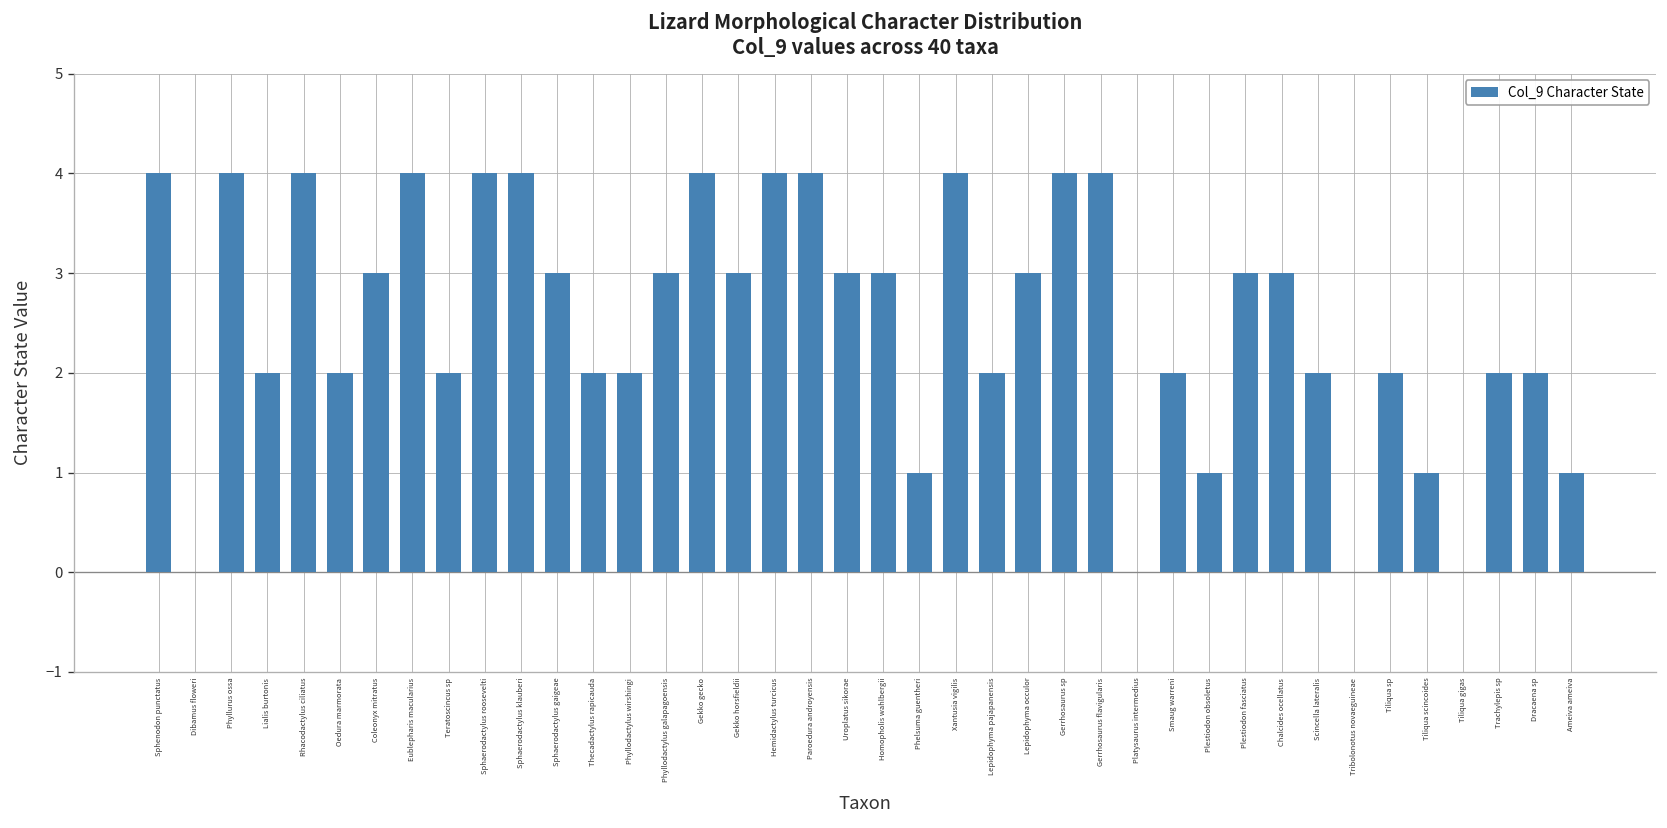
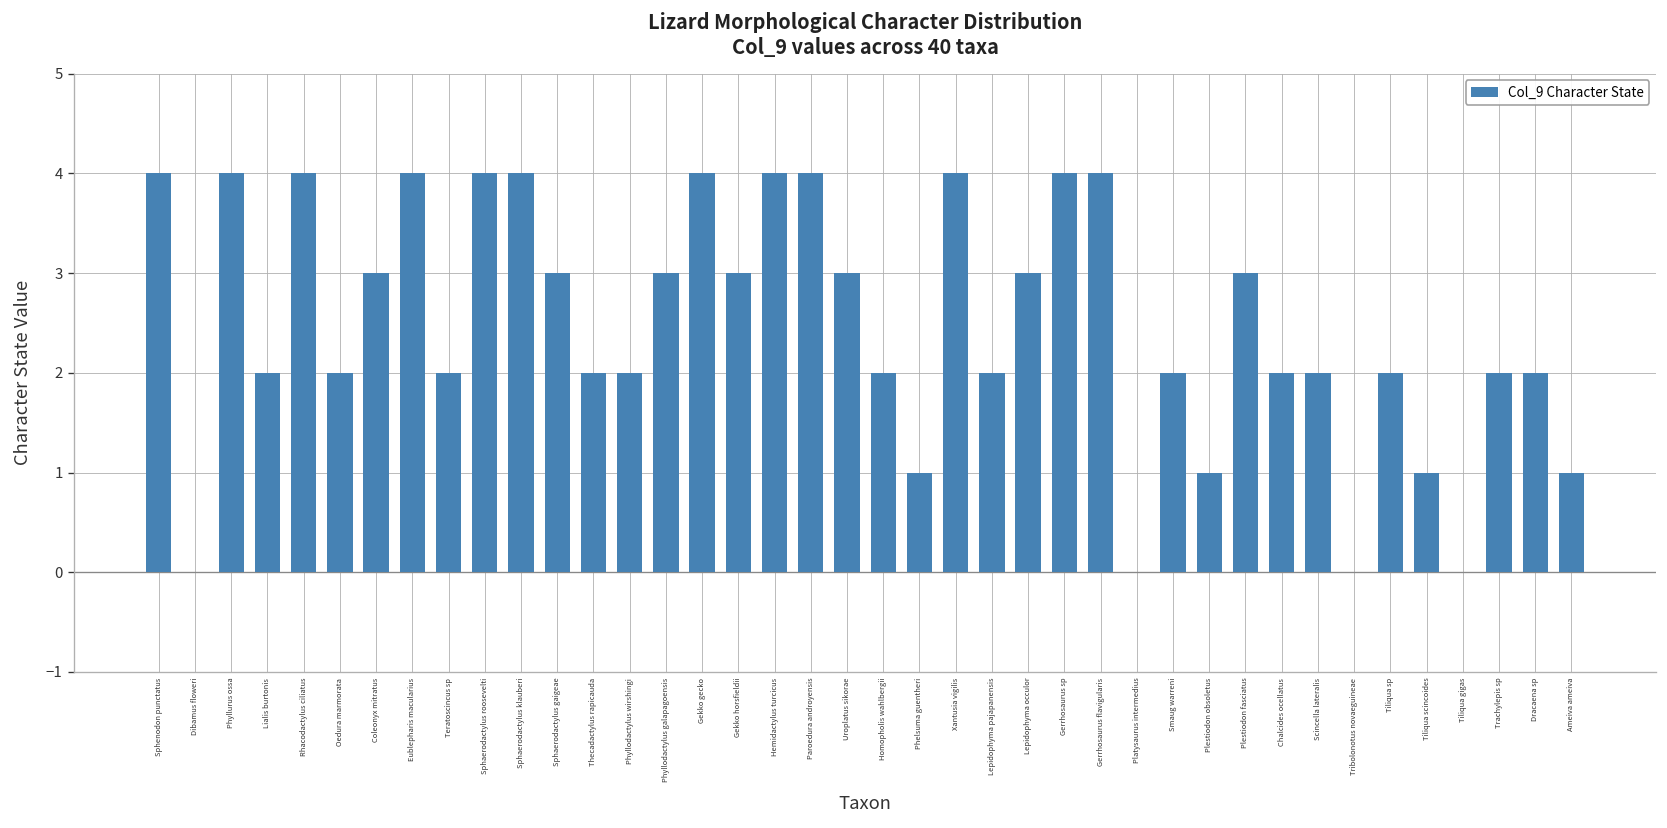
Homopholis wahlbergii: 3 -> 2
Chalcides ocellatus: 3 -> 2
